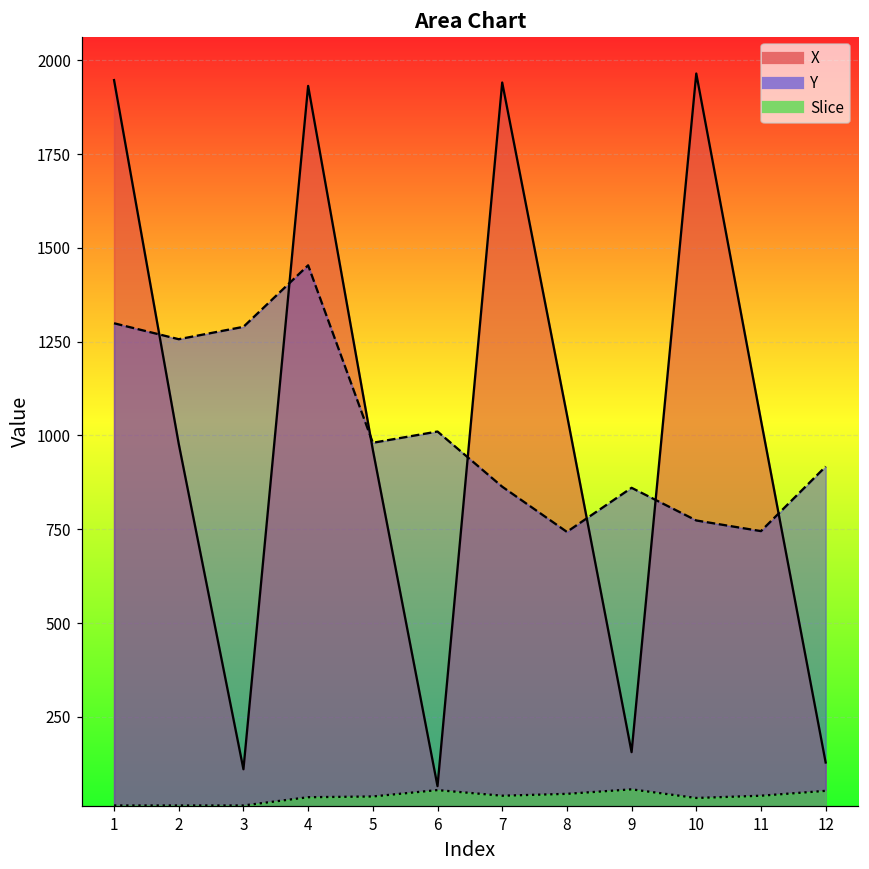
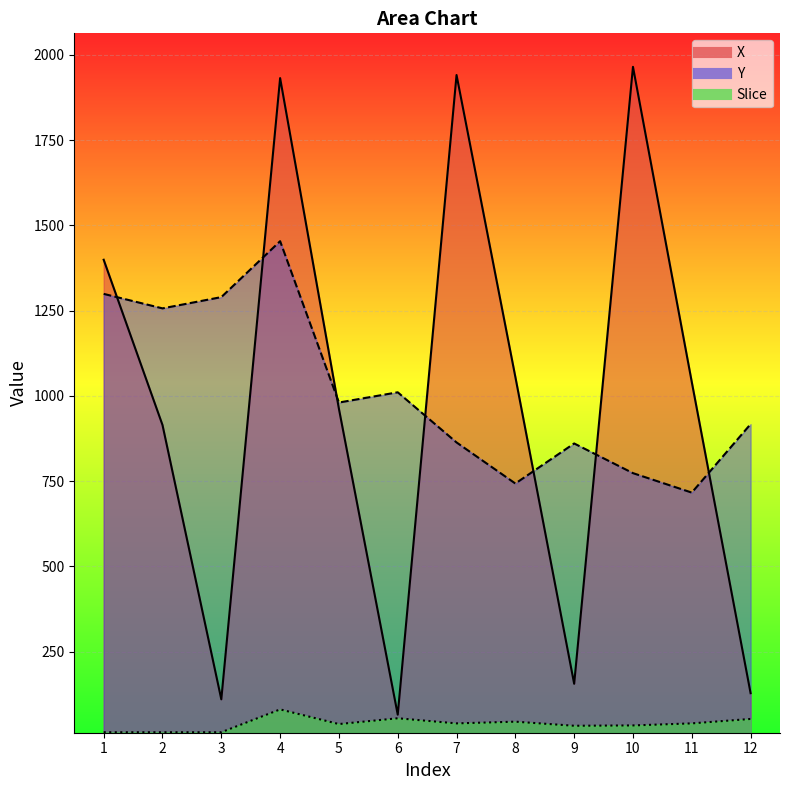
X, 1: 1950 -> 1400
X, 2: 980 -> 910
Slice, 4: 40 -> 80
Slice, 9: 60 -> 30
Y, 11: 750 -> 720
